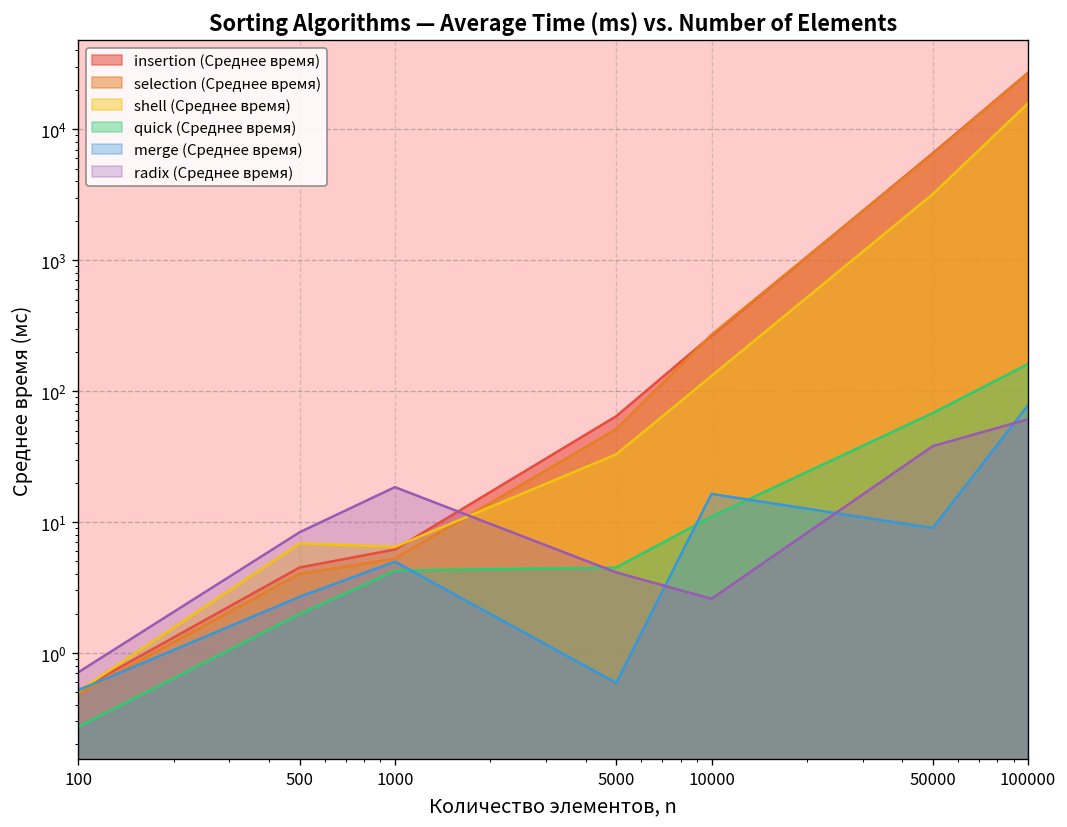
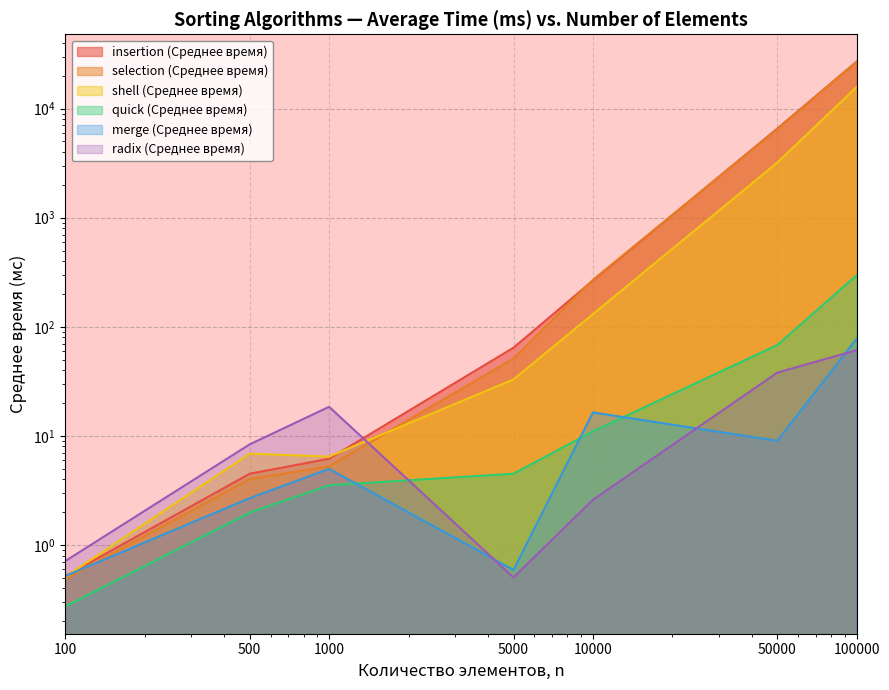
quick (Среднее время), 1000: 4.3 -> 3.5
radix (Среднее время), 5000: 4.1 -> 0.5
quick (Среднее время), 100000: 160 -> 300
